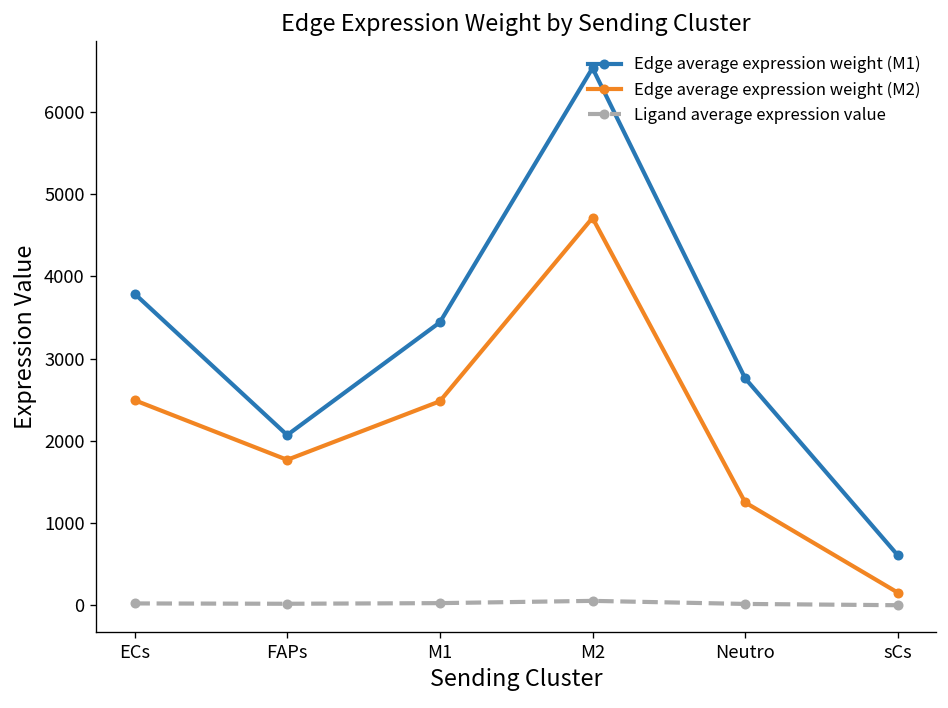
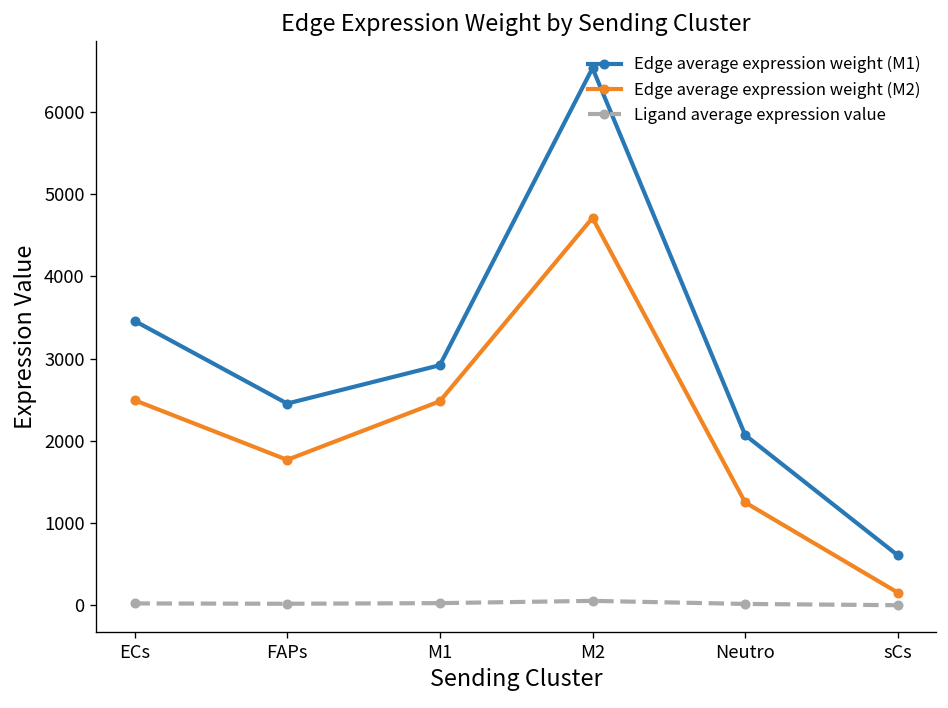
Edge average expression weight (M1), ECs: 3800 -> 3500
Edge average expression weight (M1), FAPs: 2100 -> 2500
Edge average expression weight (M1), M1: 3400 -> 2900
Edge average expression weight (M1), Neutro: 2800 -> 2100
